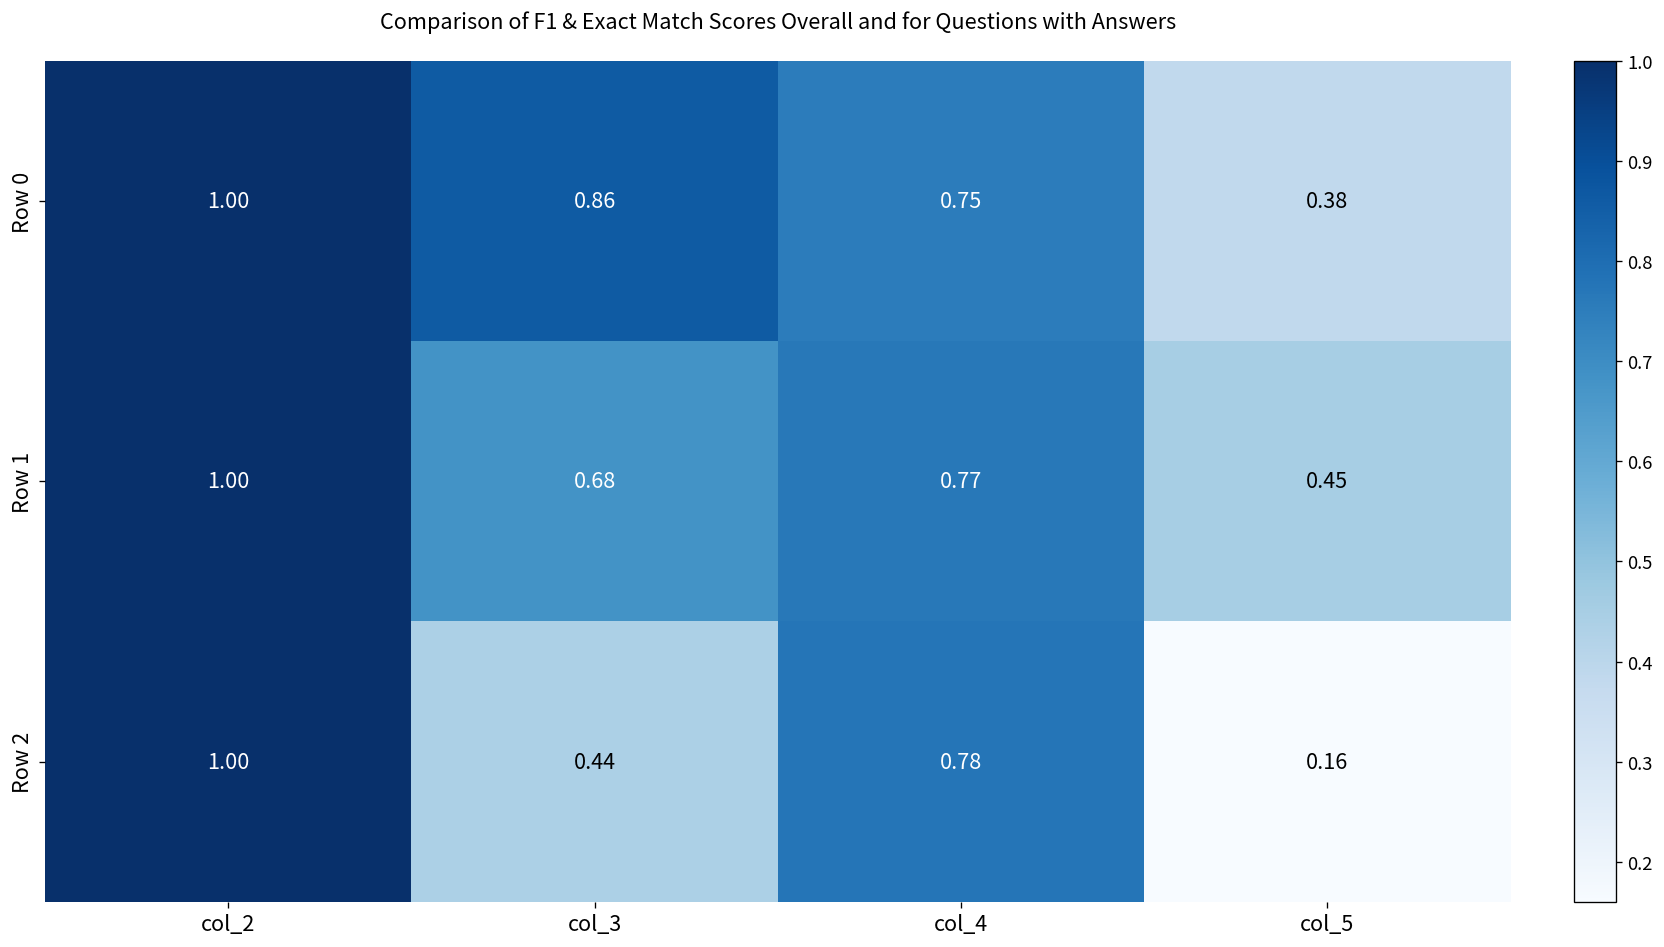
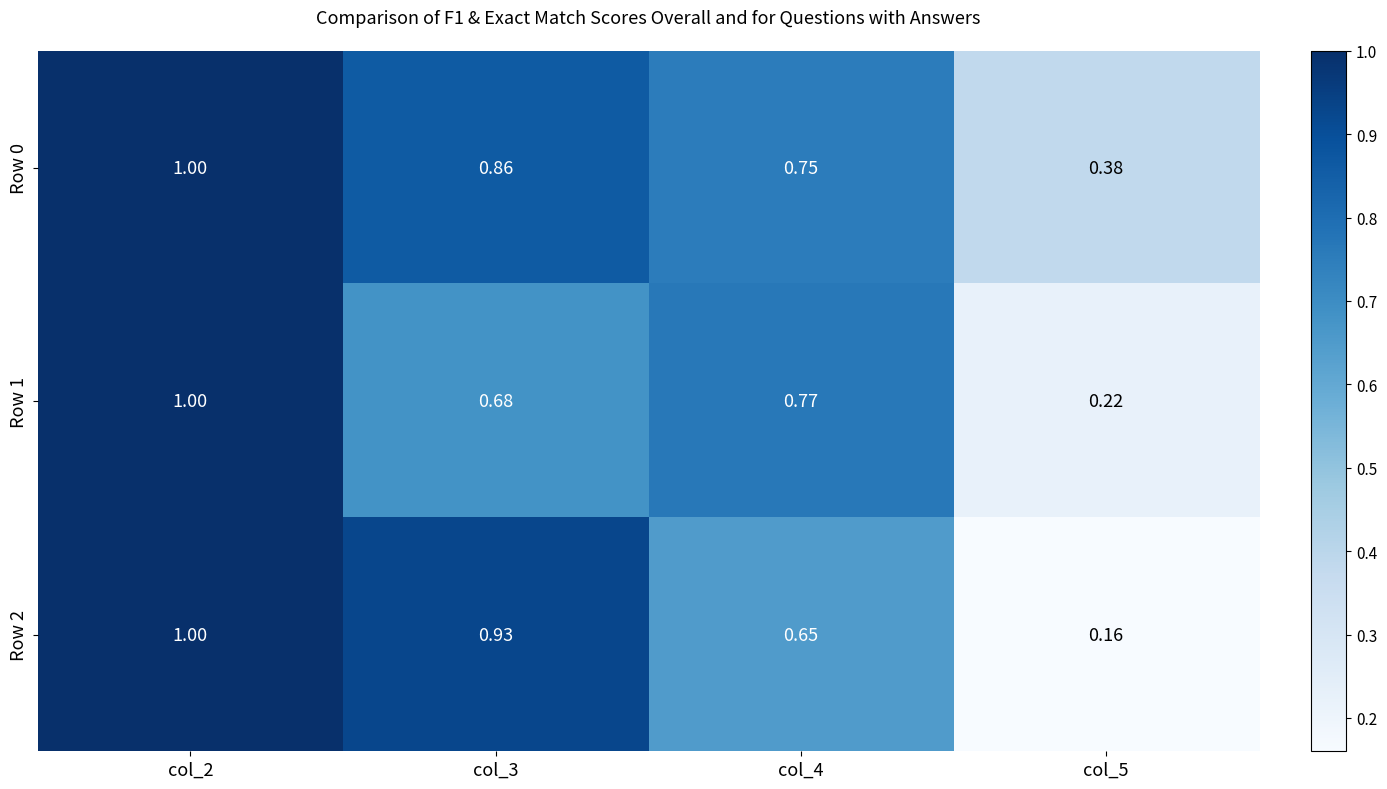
Row 1, col_5: 0.45 -> 0.22
Row 2, col_3: 0.44 -> 0.93
Row 2, col_4: 0.78 -> 0.65
